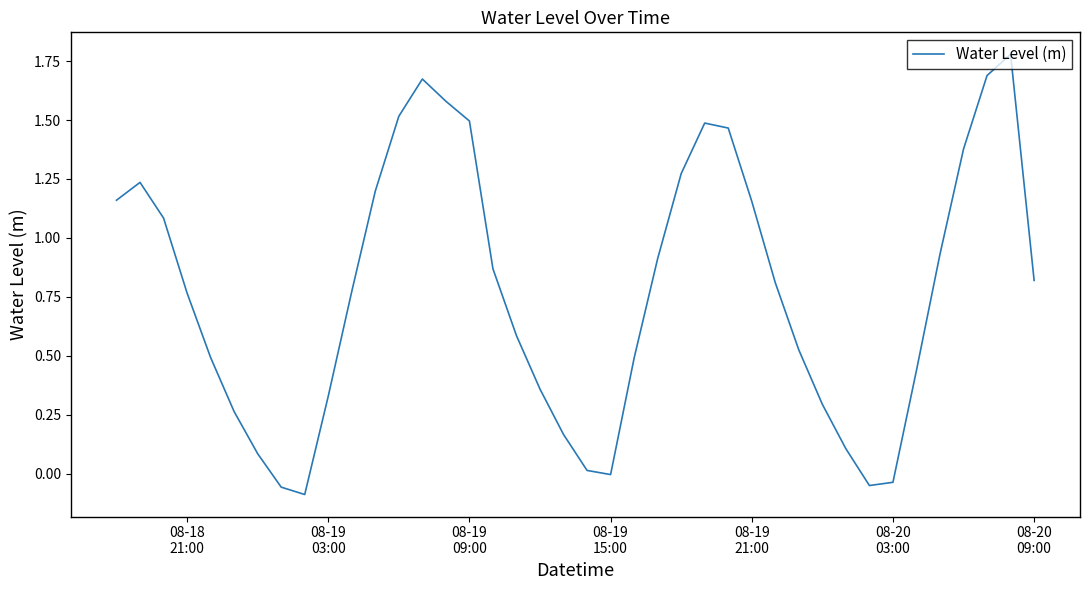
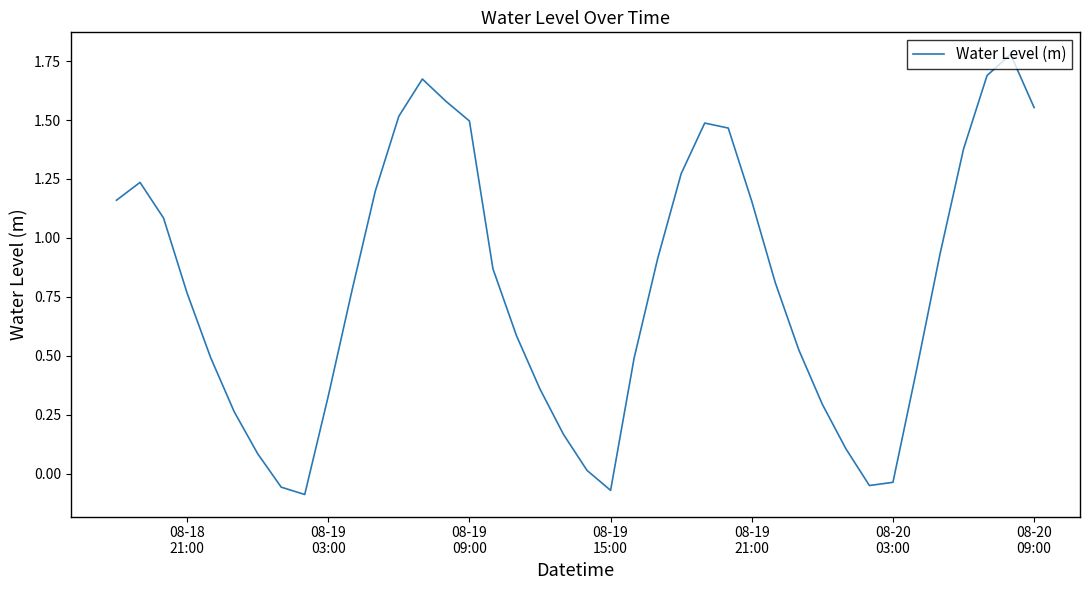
08-19 15:00: 0.00 -> -0.07
08-20 09:00: 0.82 -> 1.55
